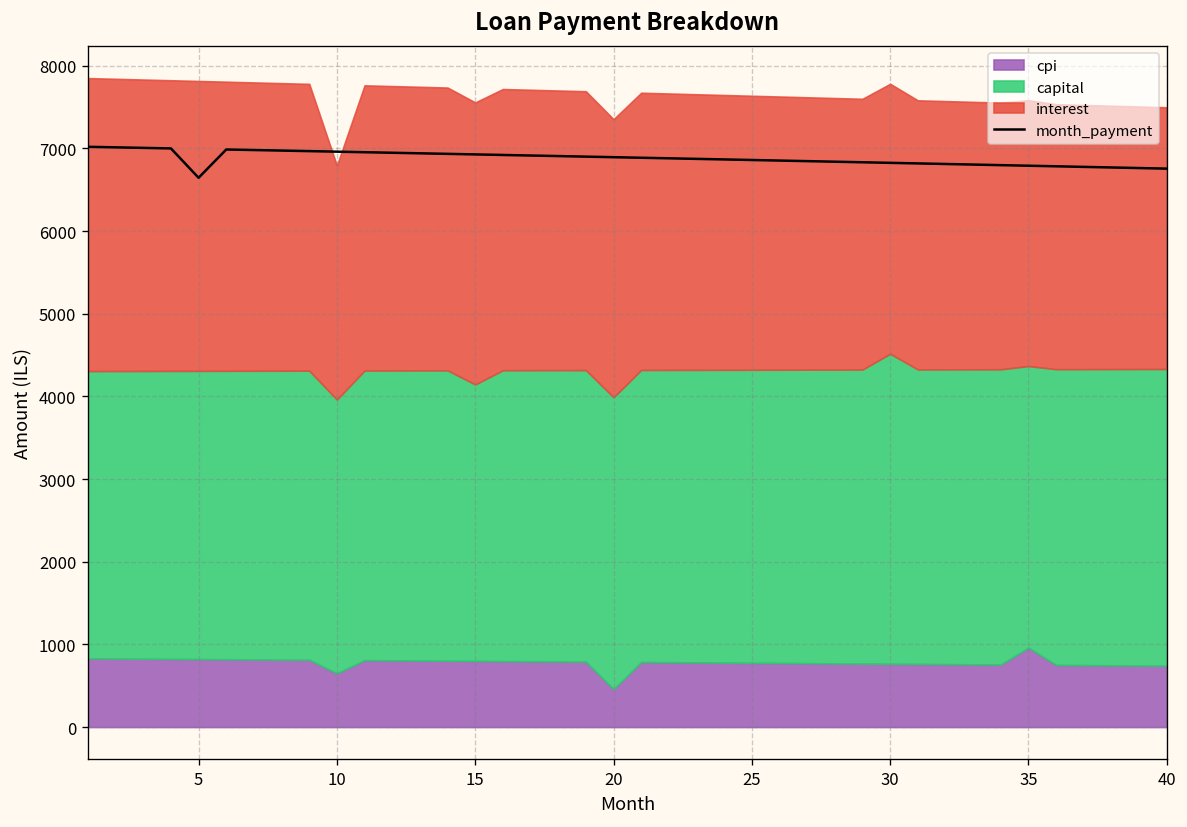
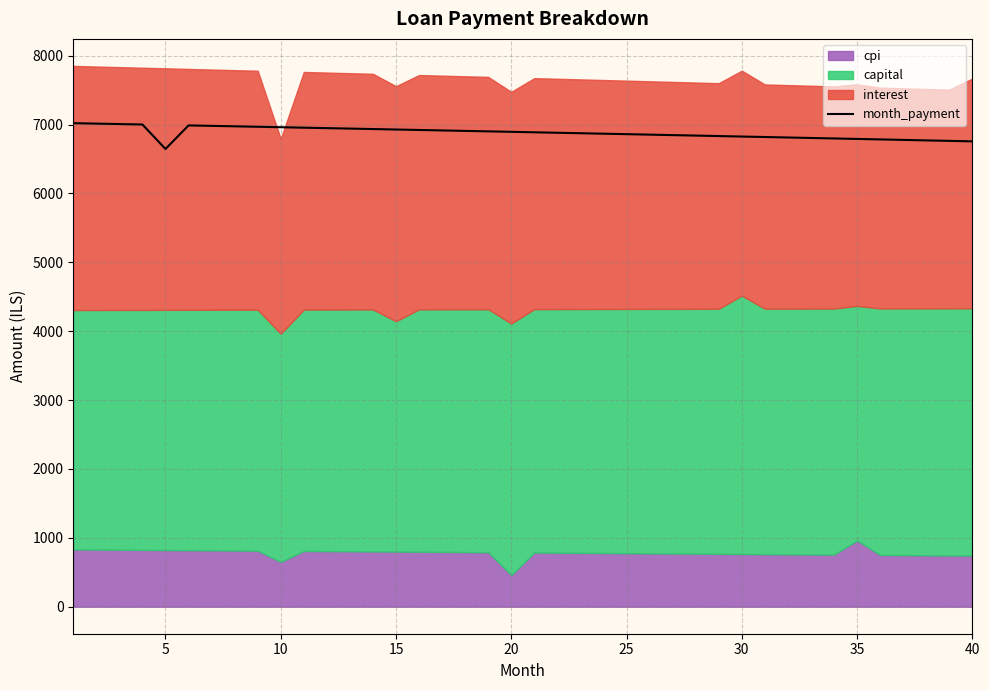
capital, 20: 3500 -> 3700
interest, 40: 3200 -> 3300
